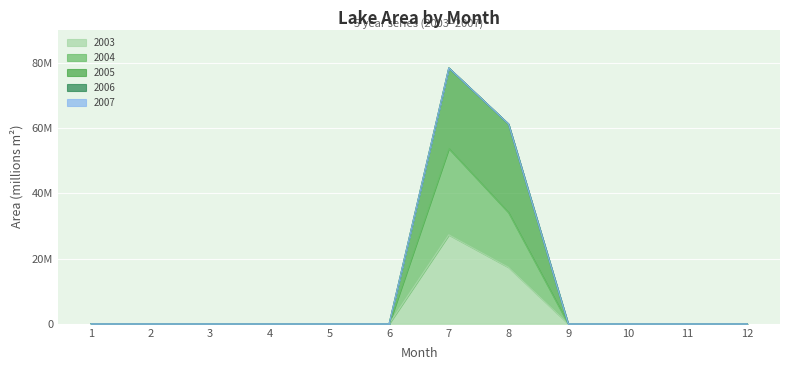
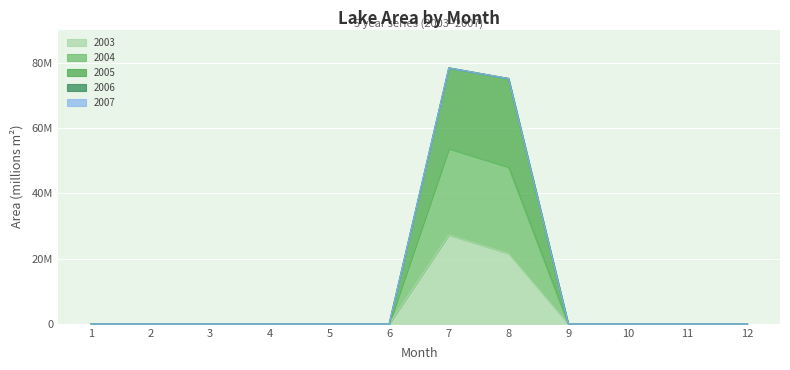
2003, 8: 17000000 -> 22000000
2004, 8: 17000000 -> 26000000
